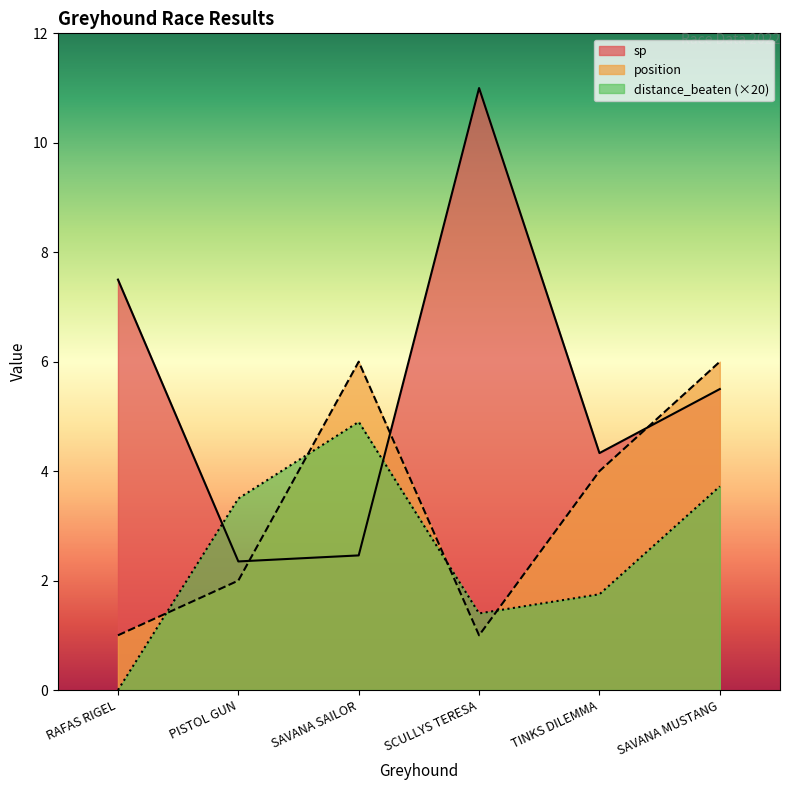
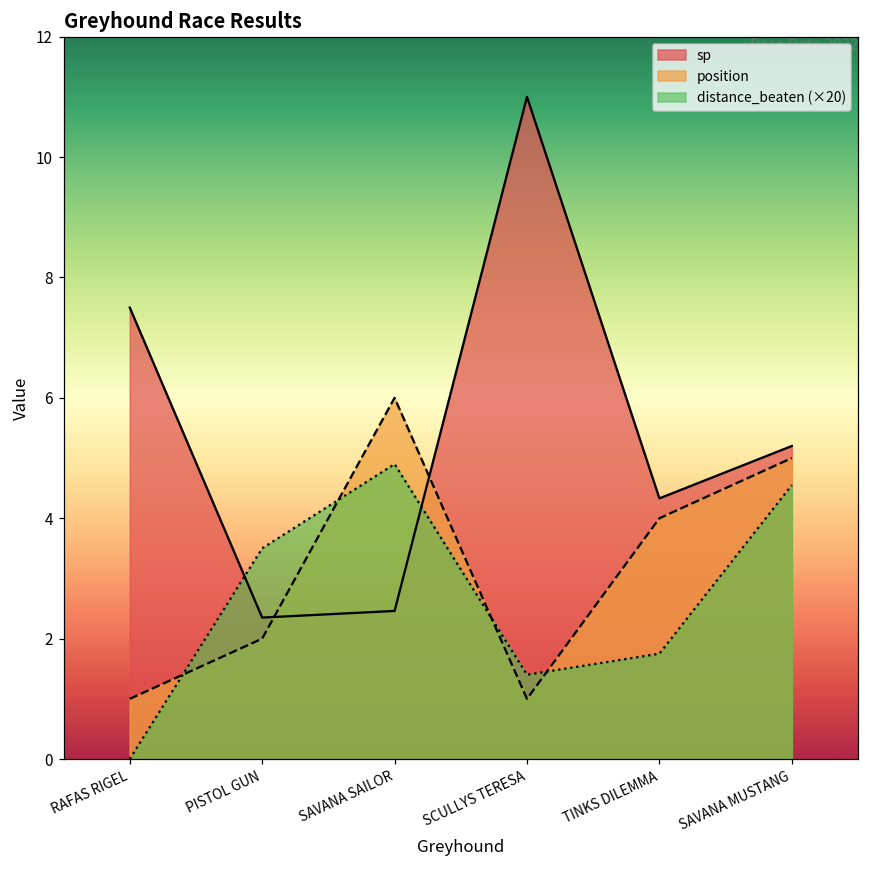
sp, SAVANA MUSTANG: 5.5 -> 5.2
position, SAVANA MUSTANG: 6 -> 5
distance_beaten (×20), SAVANA MUSTANG: 3.7 -> 4.6
